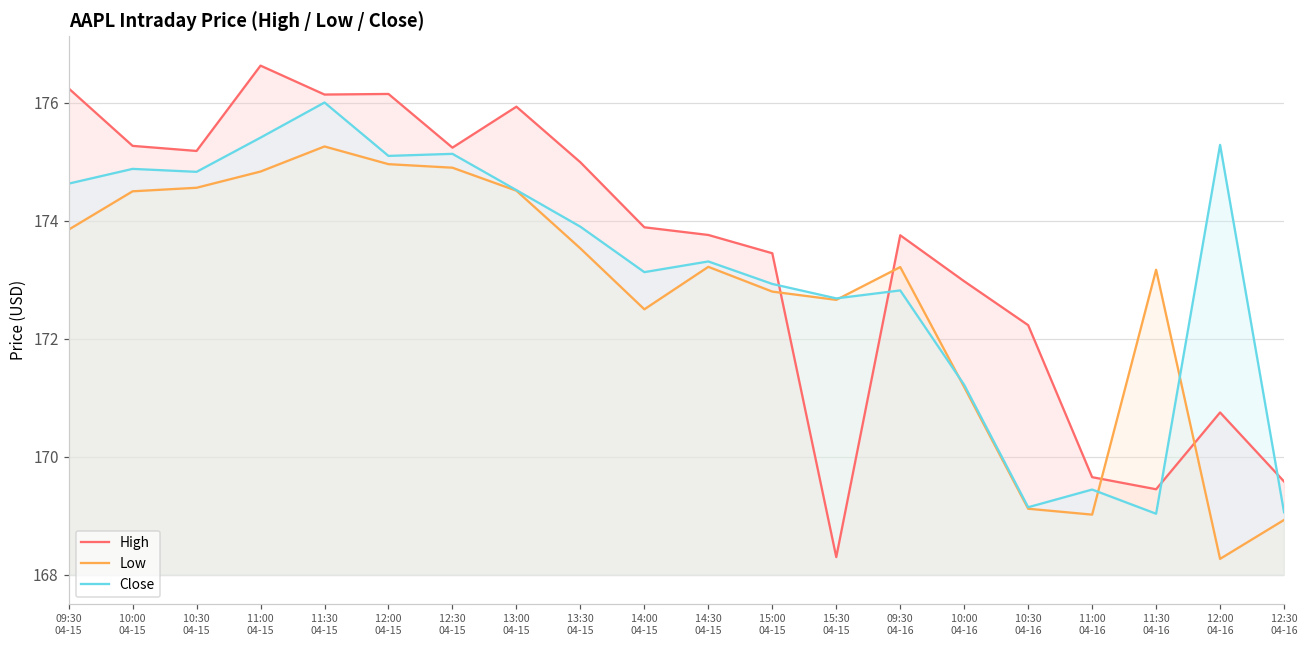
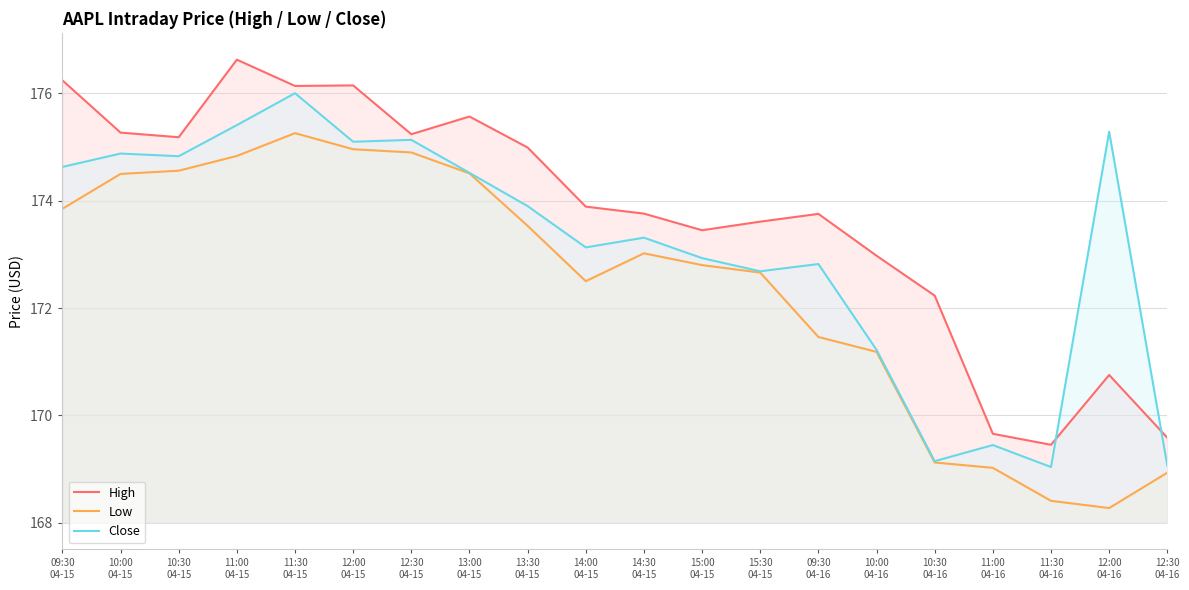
High, 13:00 04-15: 175.9 -> 175.6
Low, 14:30 04-15: 173.2 -> 173.0
High, 15:30 04-15: 168.3 -> 173.6
Low, 09:30 04-16: 173.2 -> 171.5
Low, 11:30 04-16: 173.2 -> 168.4
